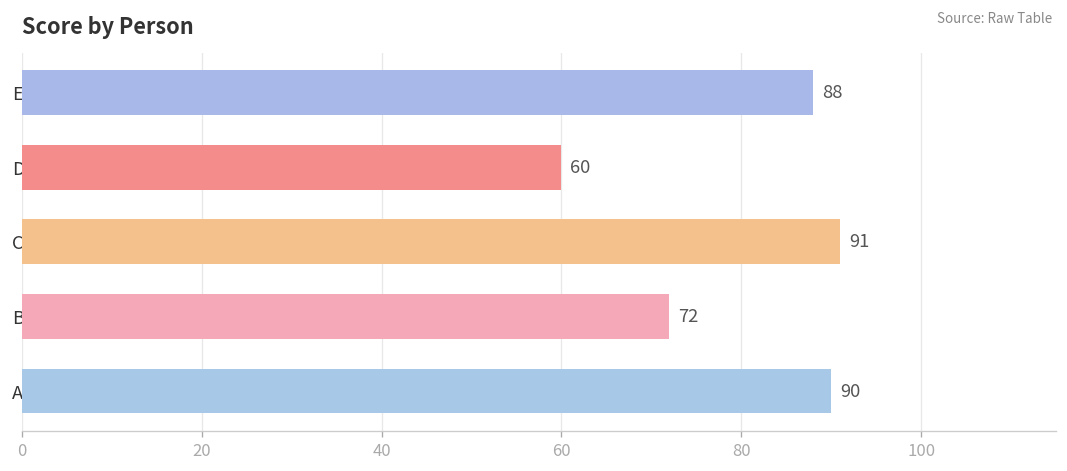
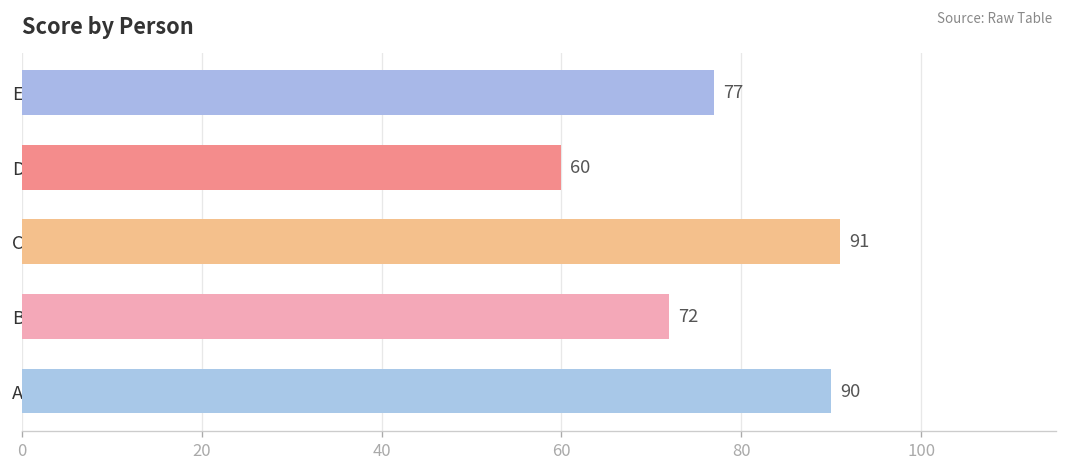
Eva: 88 -> 77
